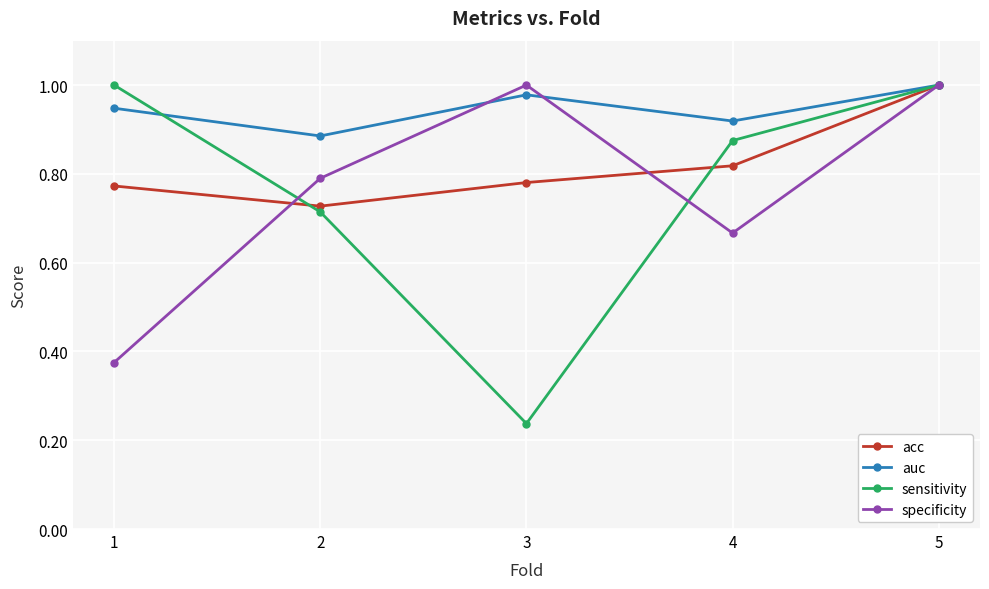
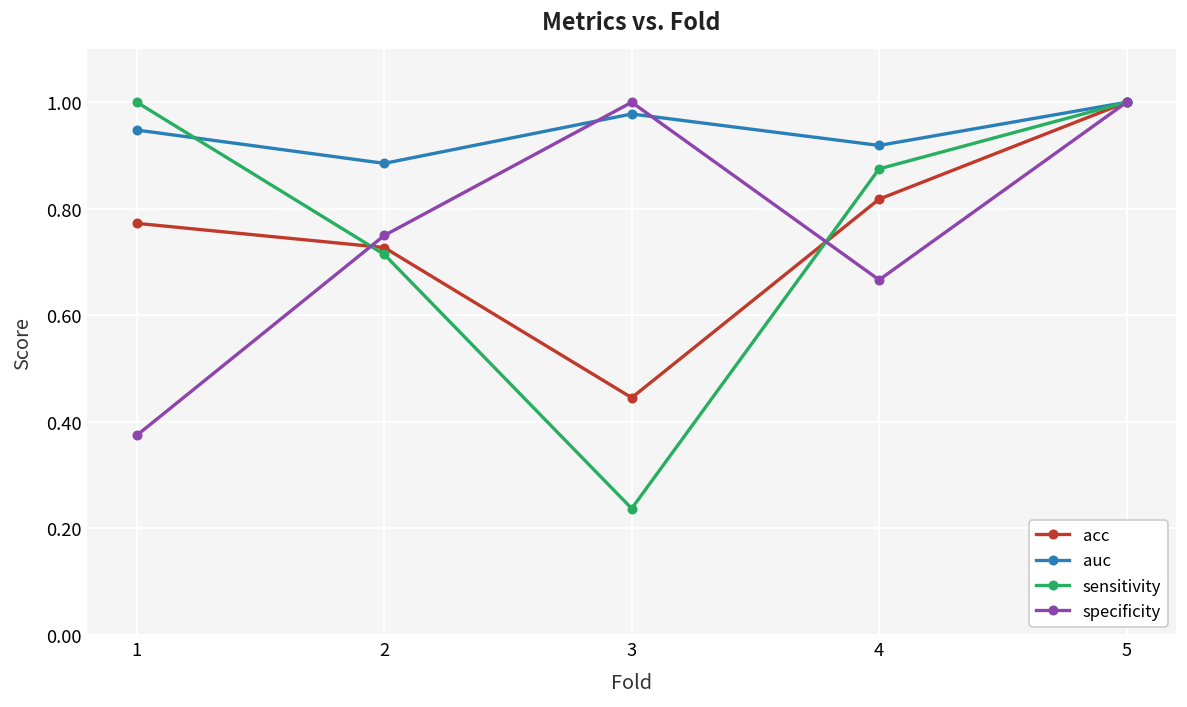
specificity, 2: 0.79 -> 0.75
acc, 3: 0.78 -> 0.45
